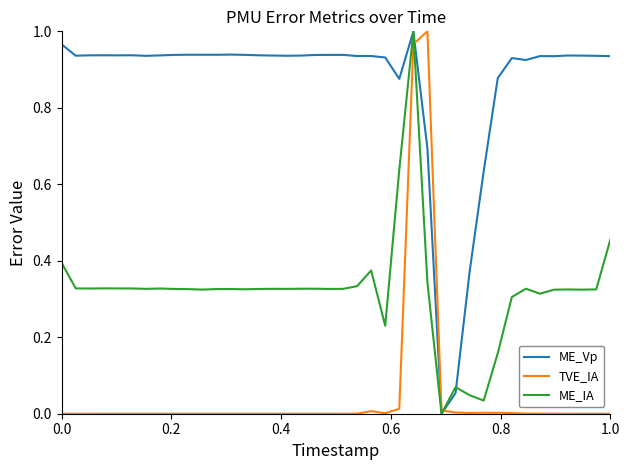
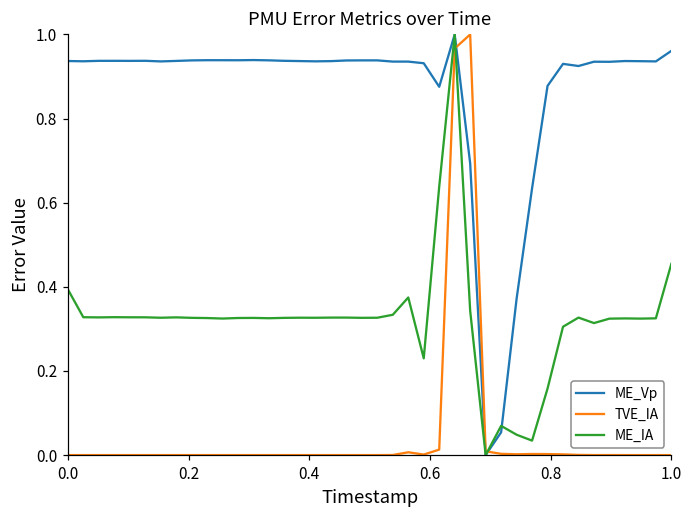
ME_Vp, 0.0: 0.97 -> 0.94
ME_Vp, 1.0: 0.94 -> 0.96
